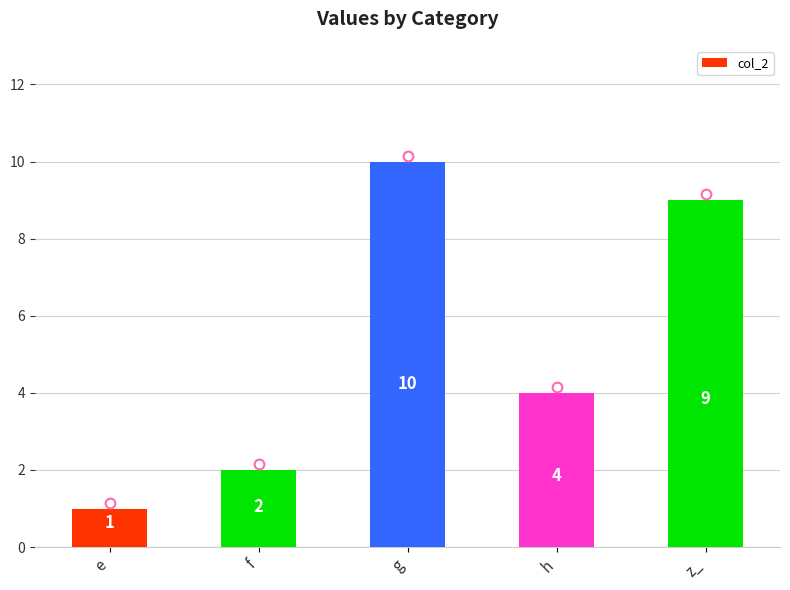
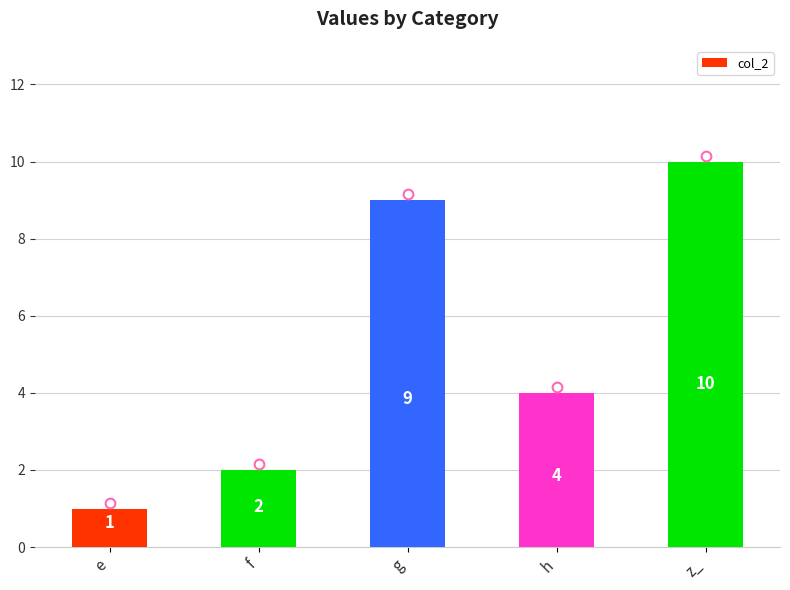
col_2, g: 10 -> 9
col_2, z_: 9 -> 10
